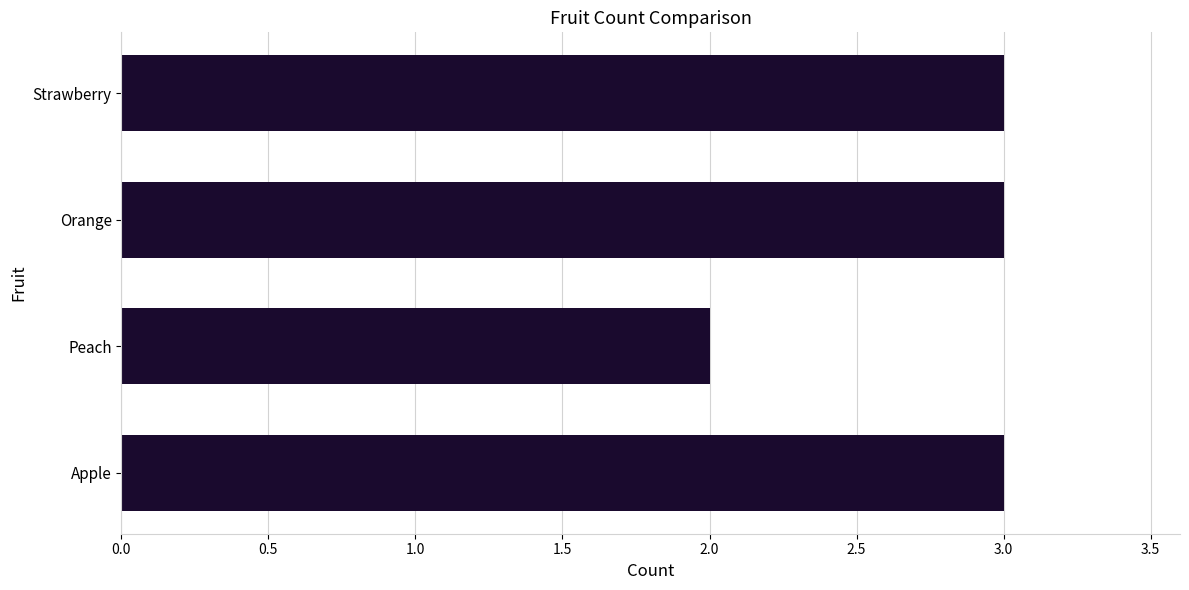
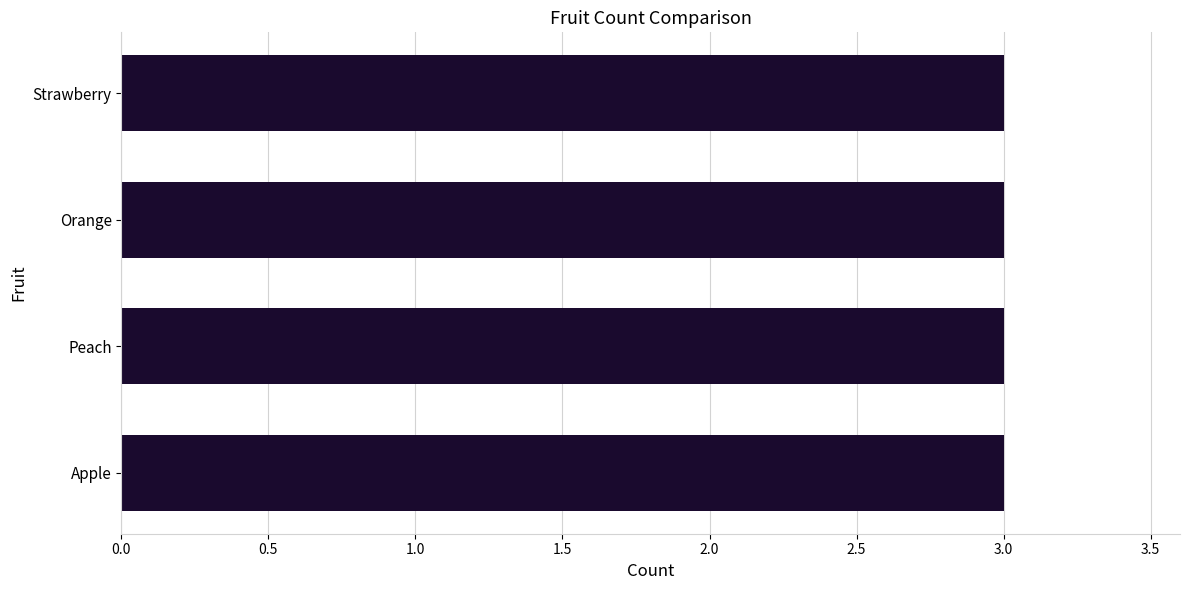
Peach: 2 -> 3
